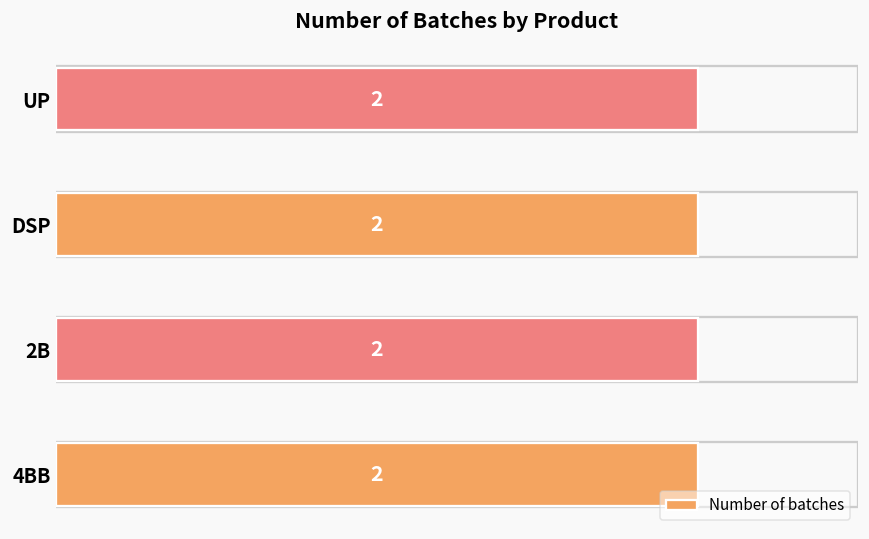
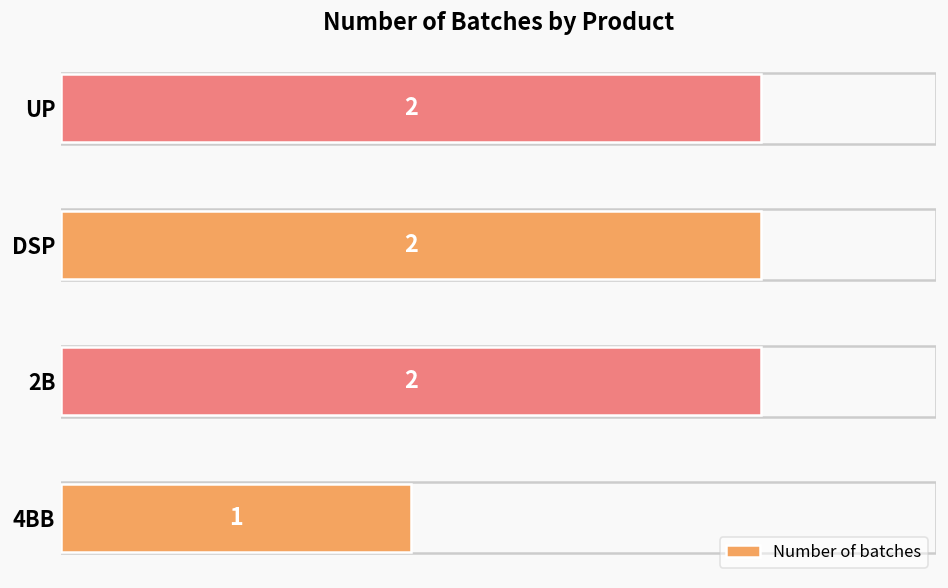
4BB: 2 -> 1
